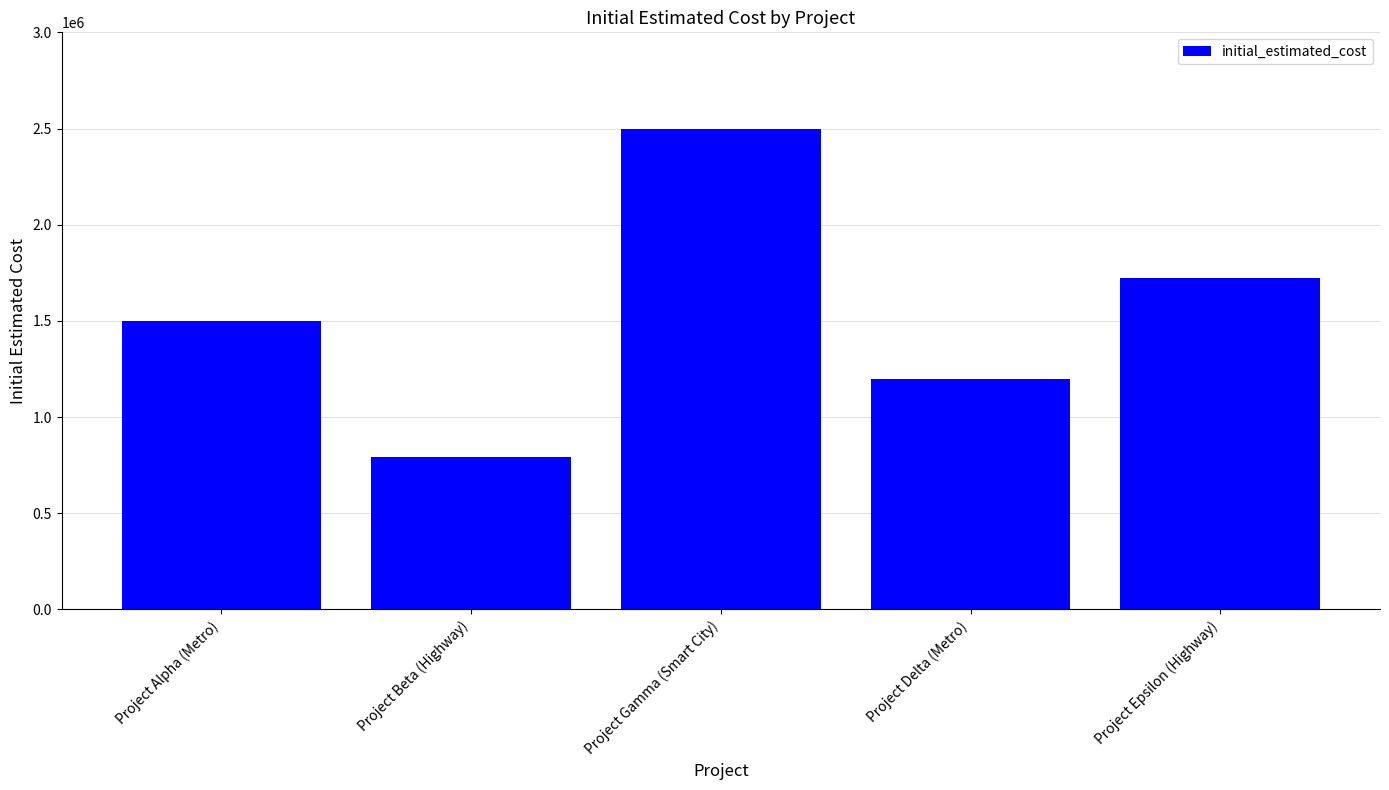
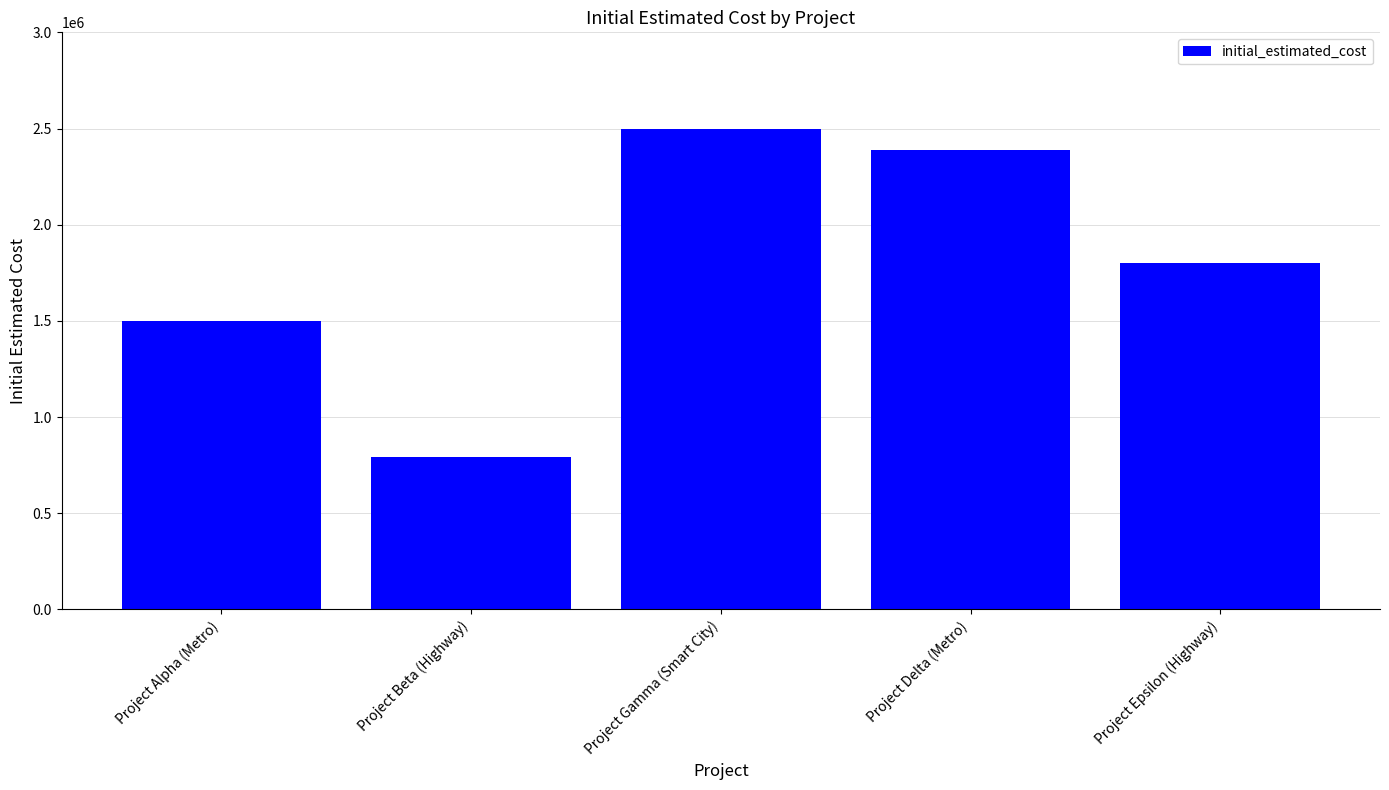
Project Delta (Metro): 1200000 -> 2390000
Project Epsilon (Highway): 1730000 -> 1800000
